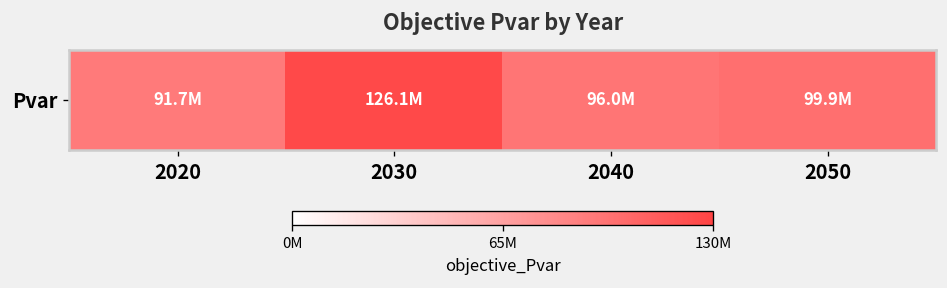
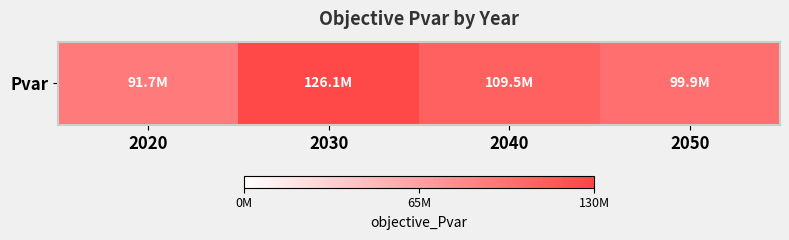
Pvar, 2040: 96.0M -> 109.5M
